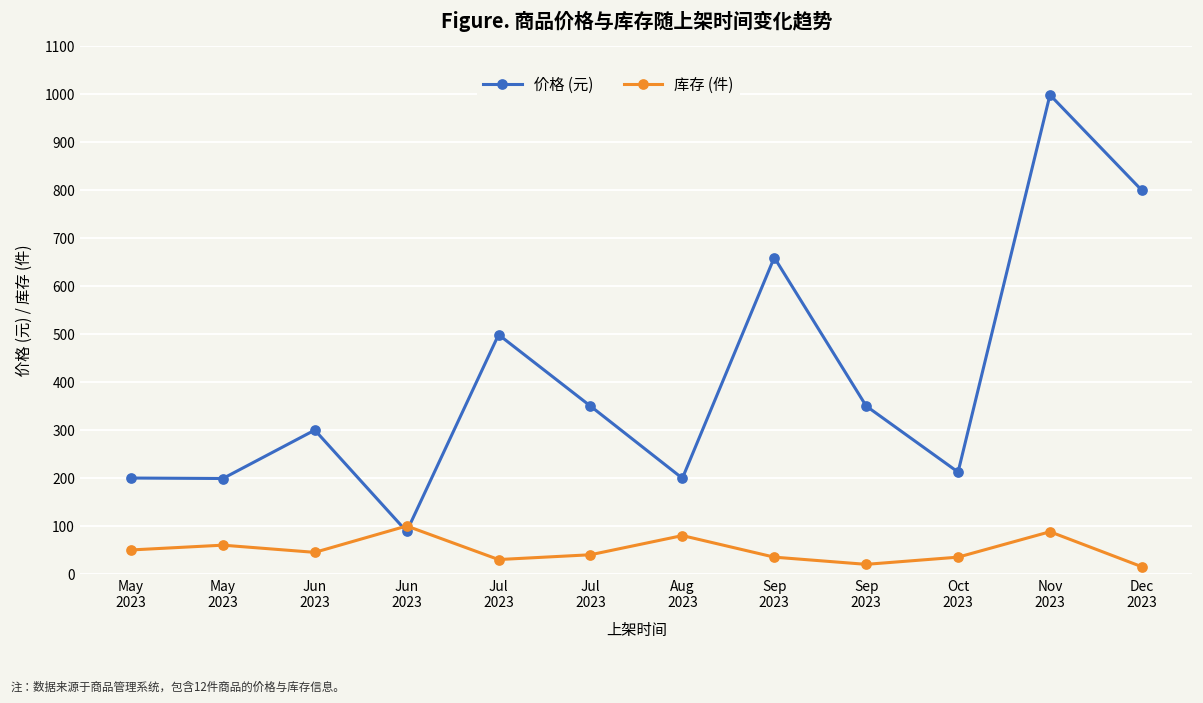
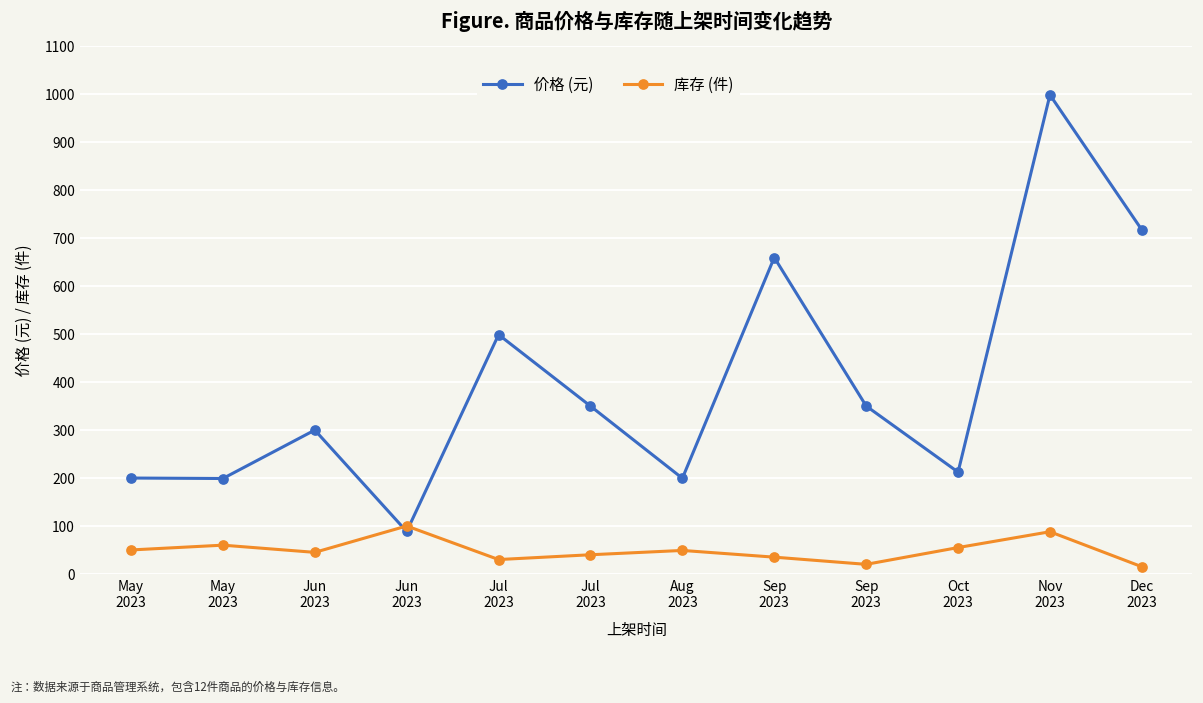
库存 (件), Aug 2023: 80 -> 50
库存 (件), Oct 2023: 40 -> 60
价格 (元), Dec 2023: 800 -> 720
